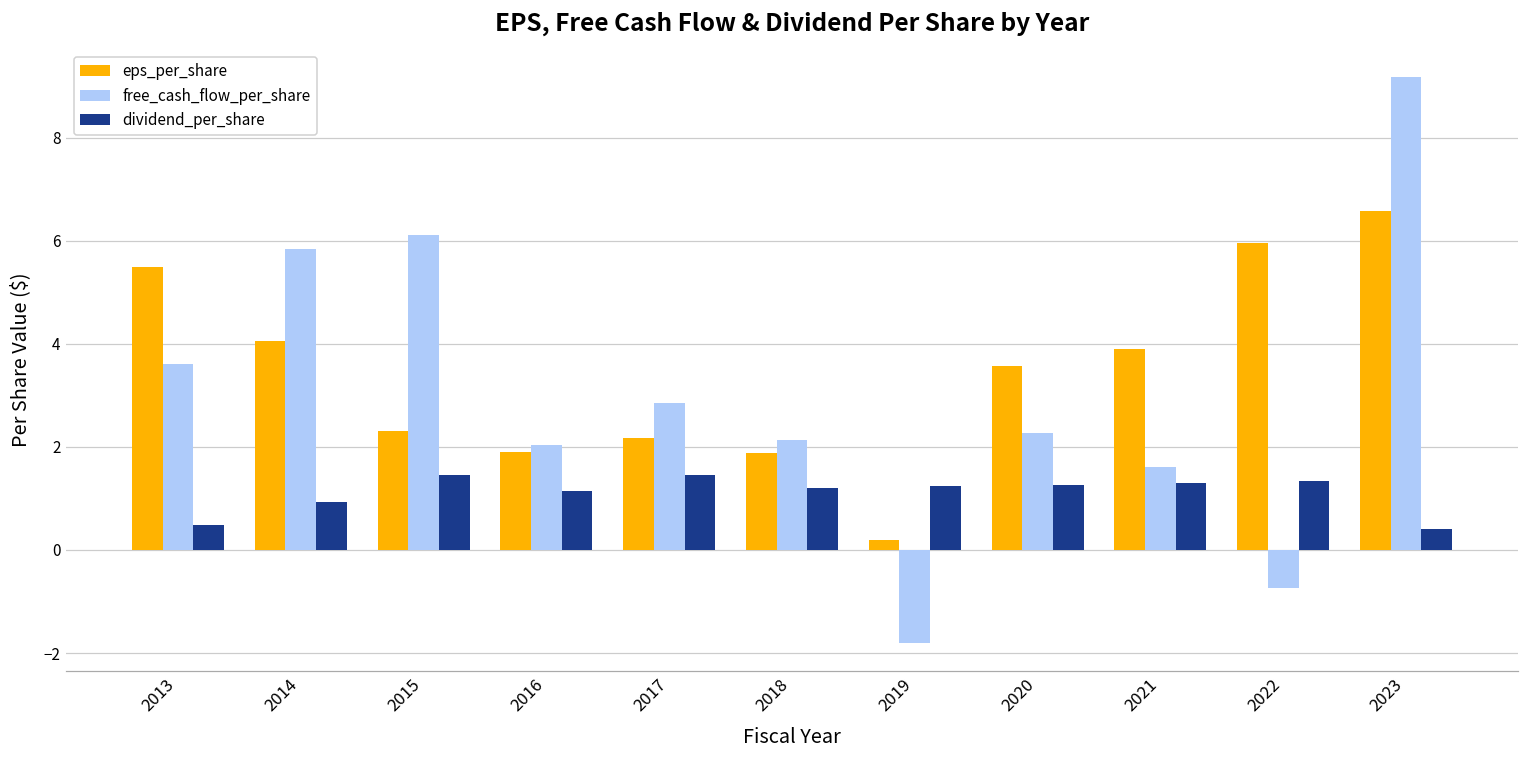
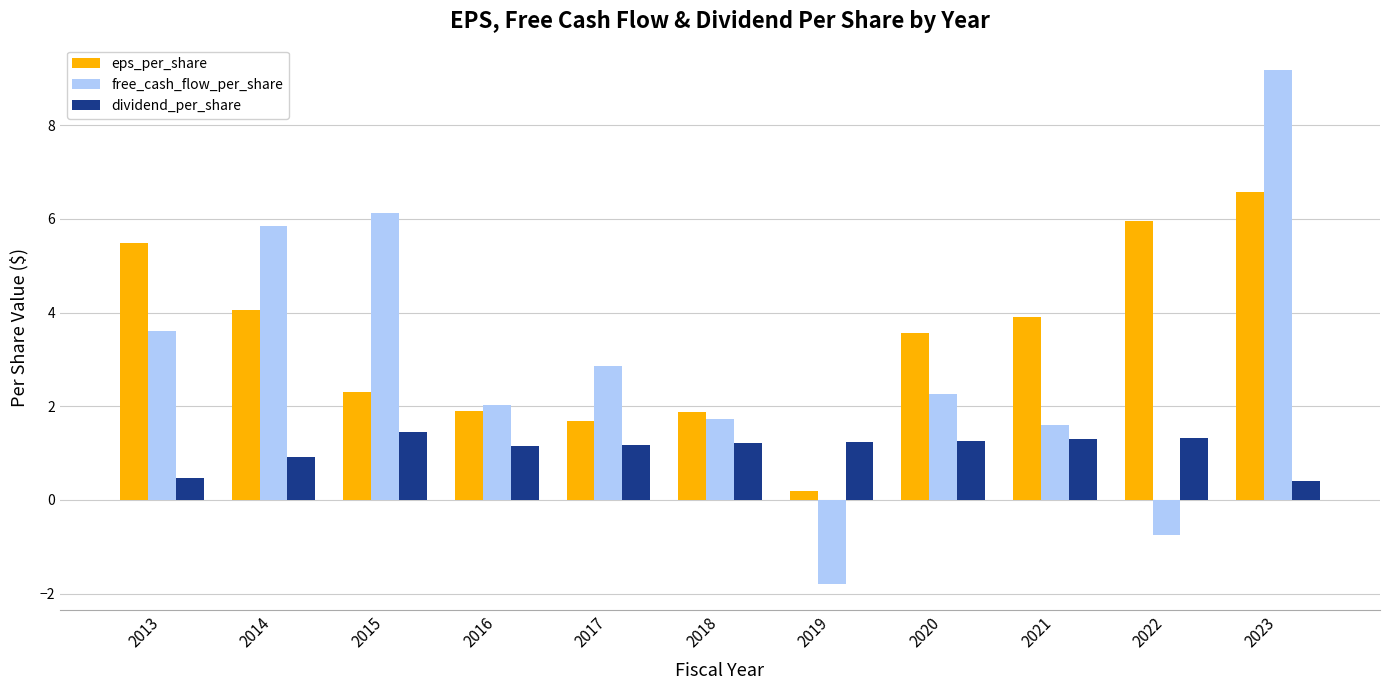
eps_per_share, 2017: 2.2 -> 1.7
dividend_per_share, 2017: 1.5 -> 1.2
free_cash_flow_per_share, 2018: 2.1 -> 1.7
